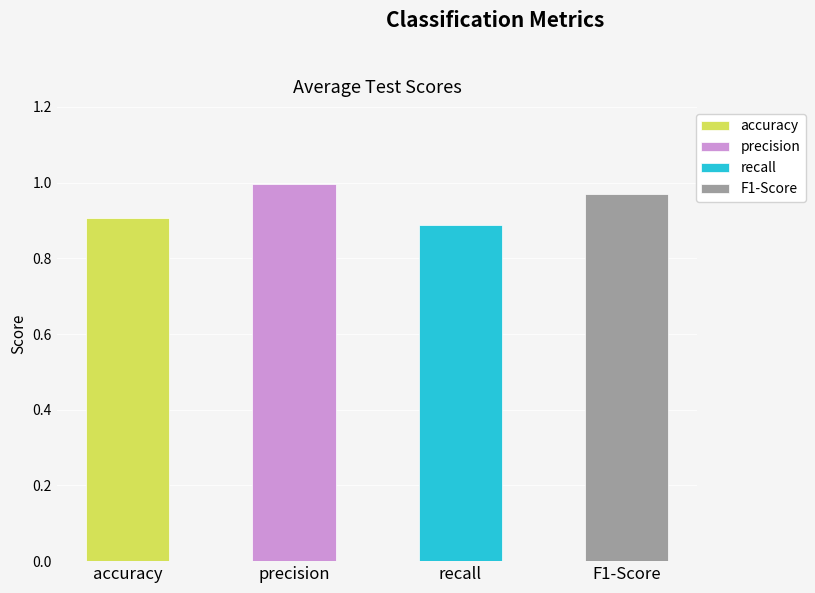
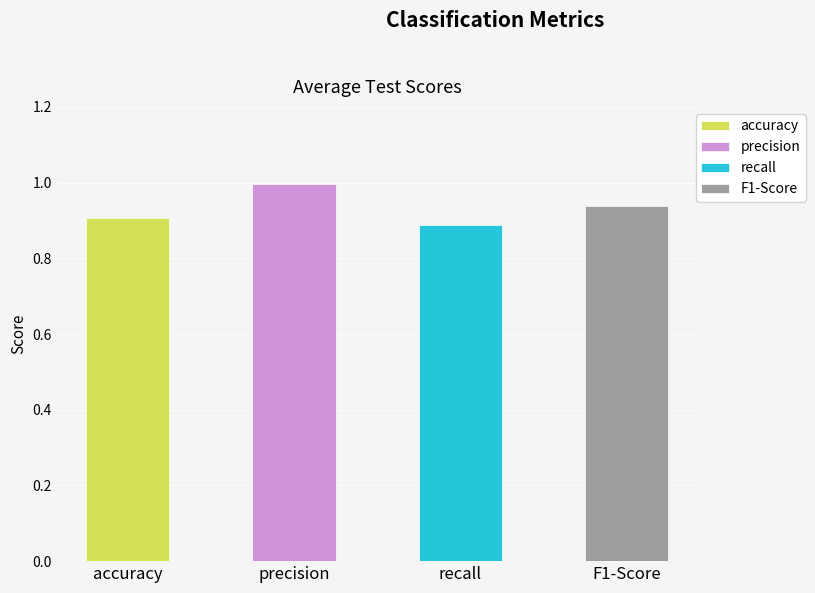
F1-Score: 0.97 -> 0.94
